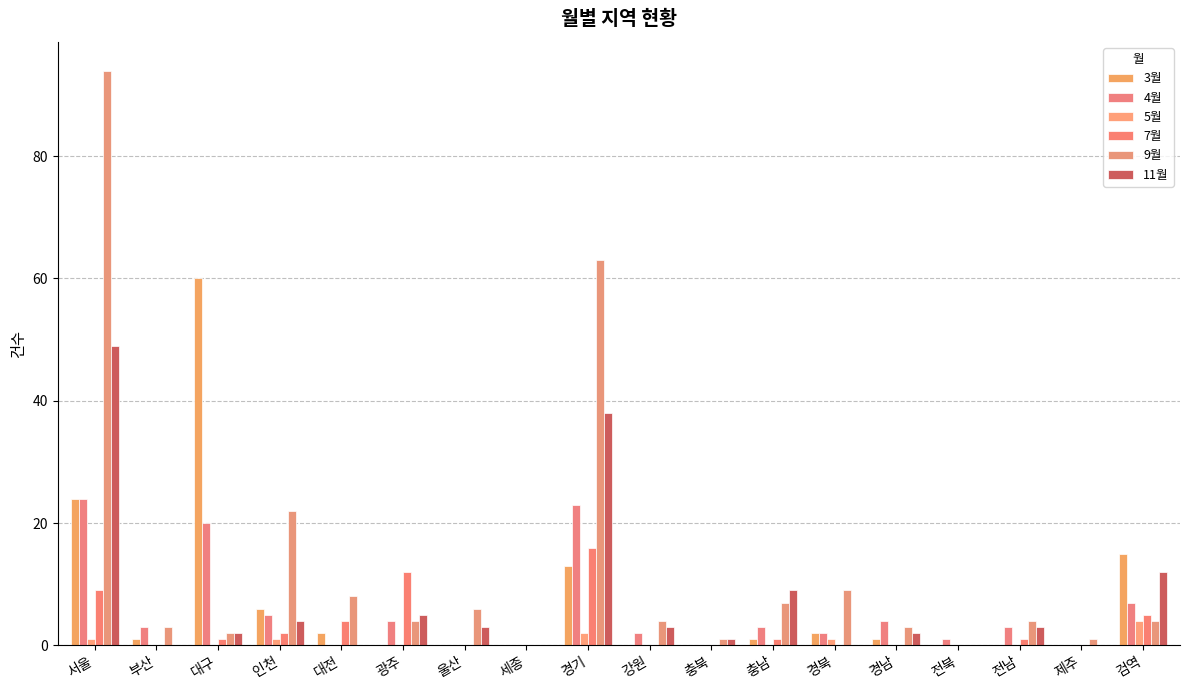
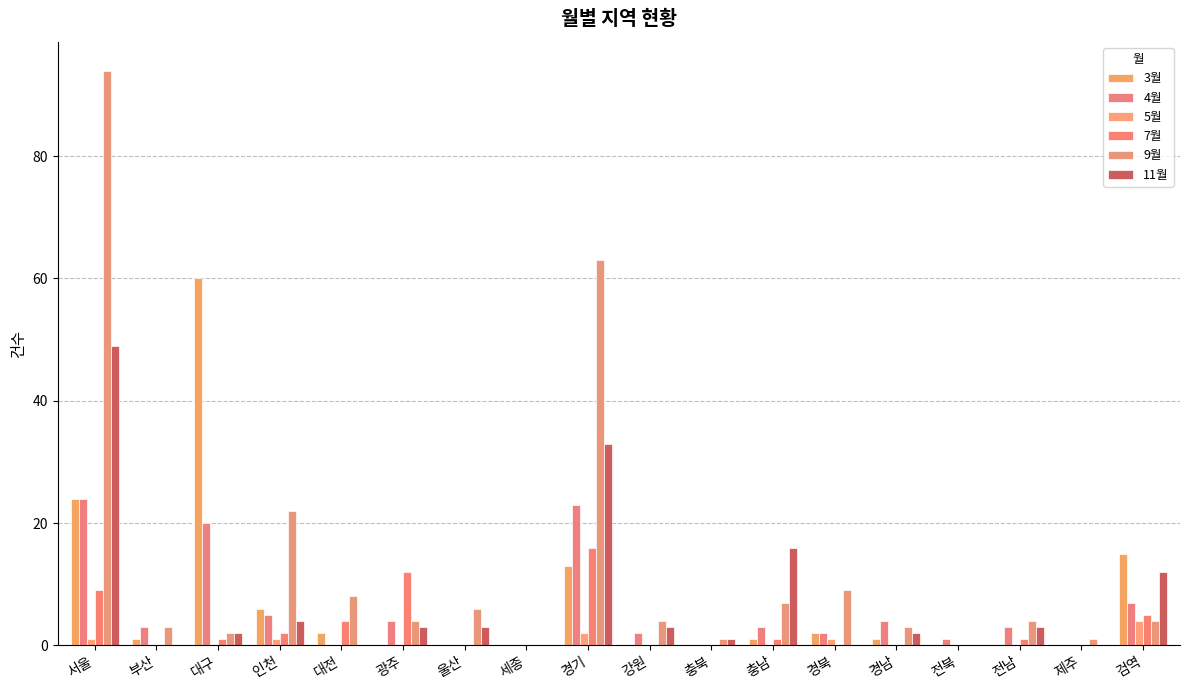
11월, 광주: 5 -> 3
11월, 경기: 38 -> 33
11월, 충남: 9 -> 16
